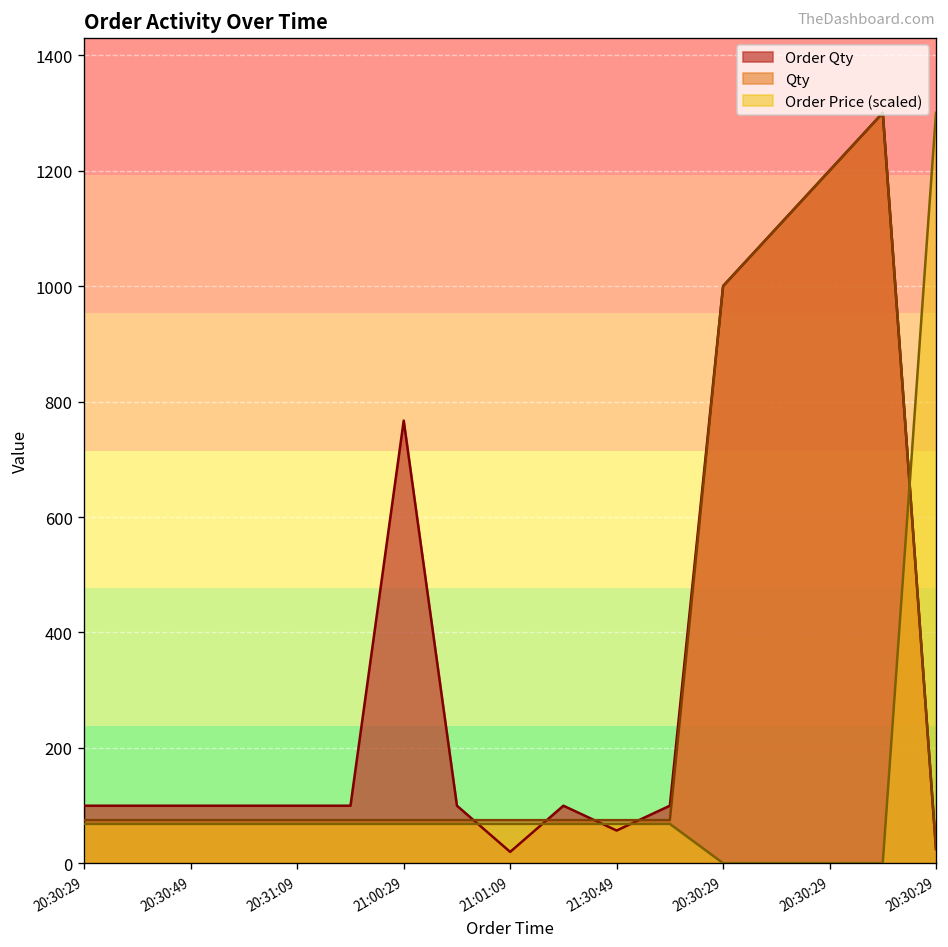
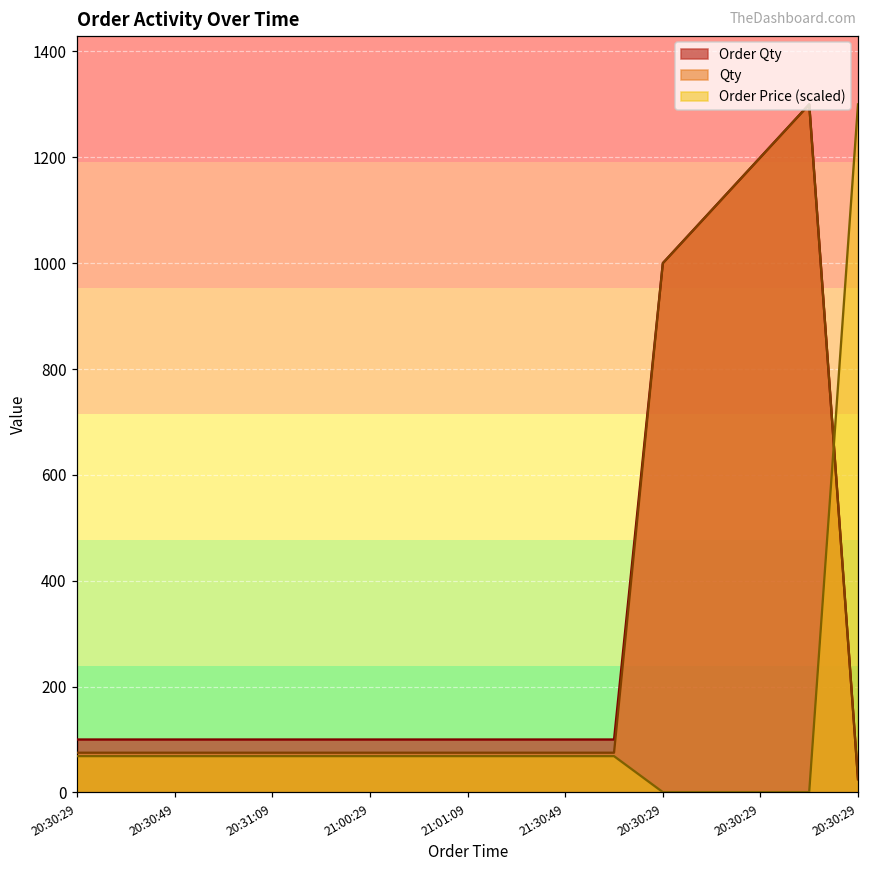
Order Qty, 21:00:29: 770 -> 100
Order Qty, 21:01:09: 20 -> 100
Order Qty, 21:30:49: 60 -> 100
